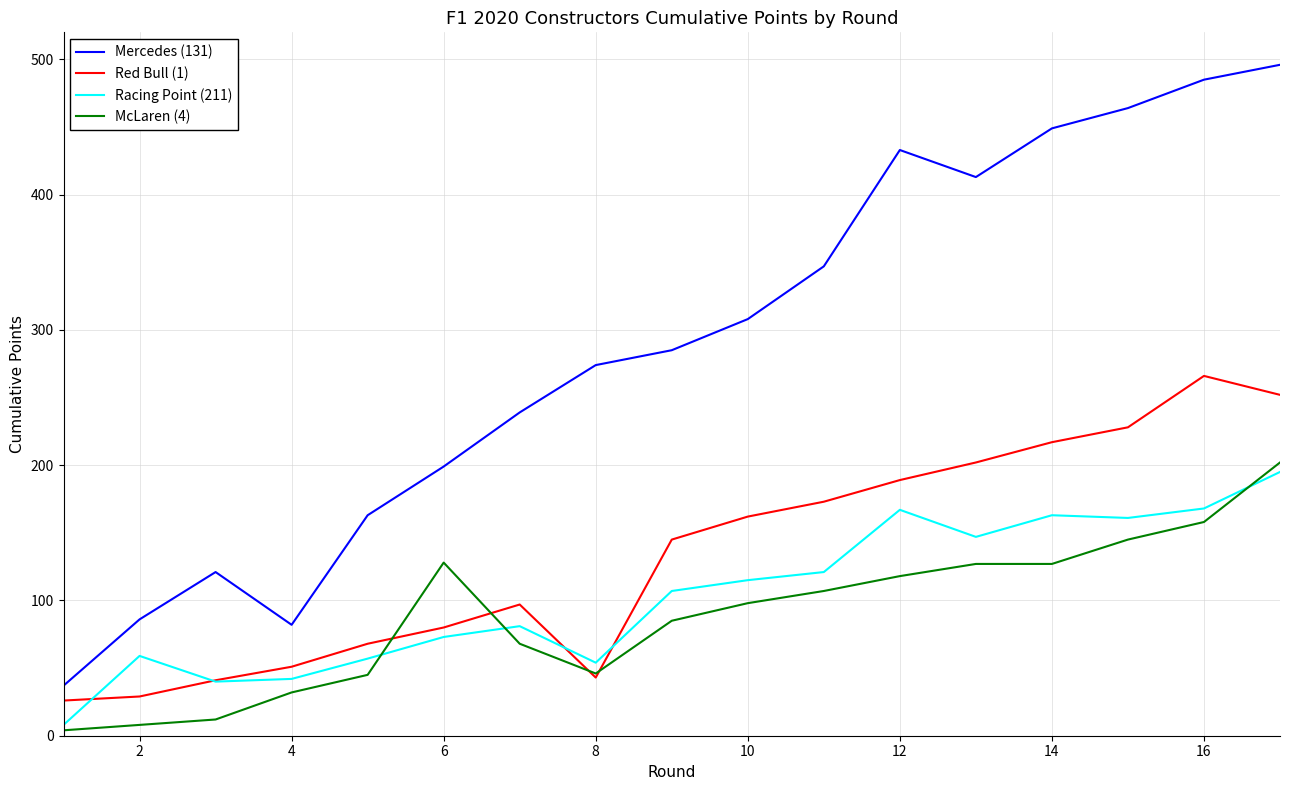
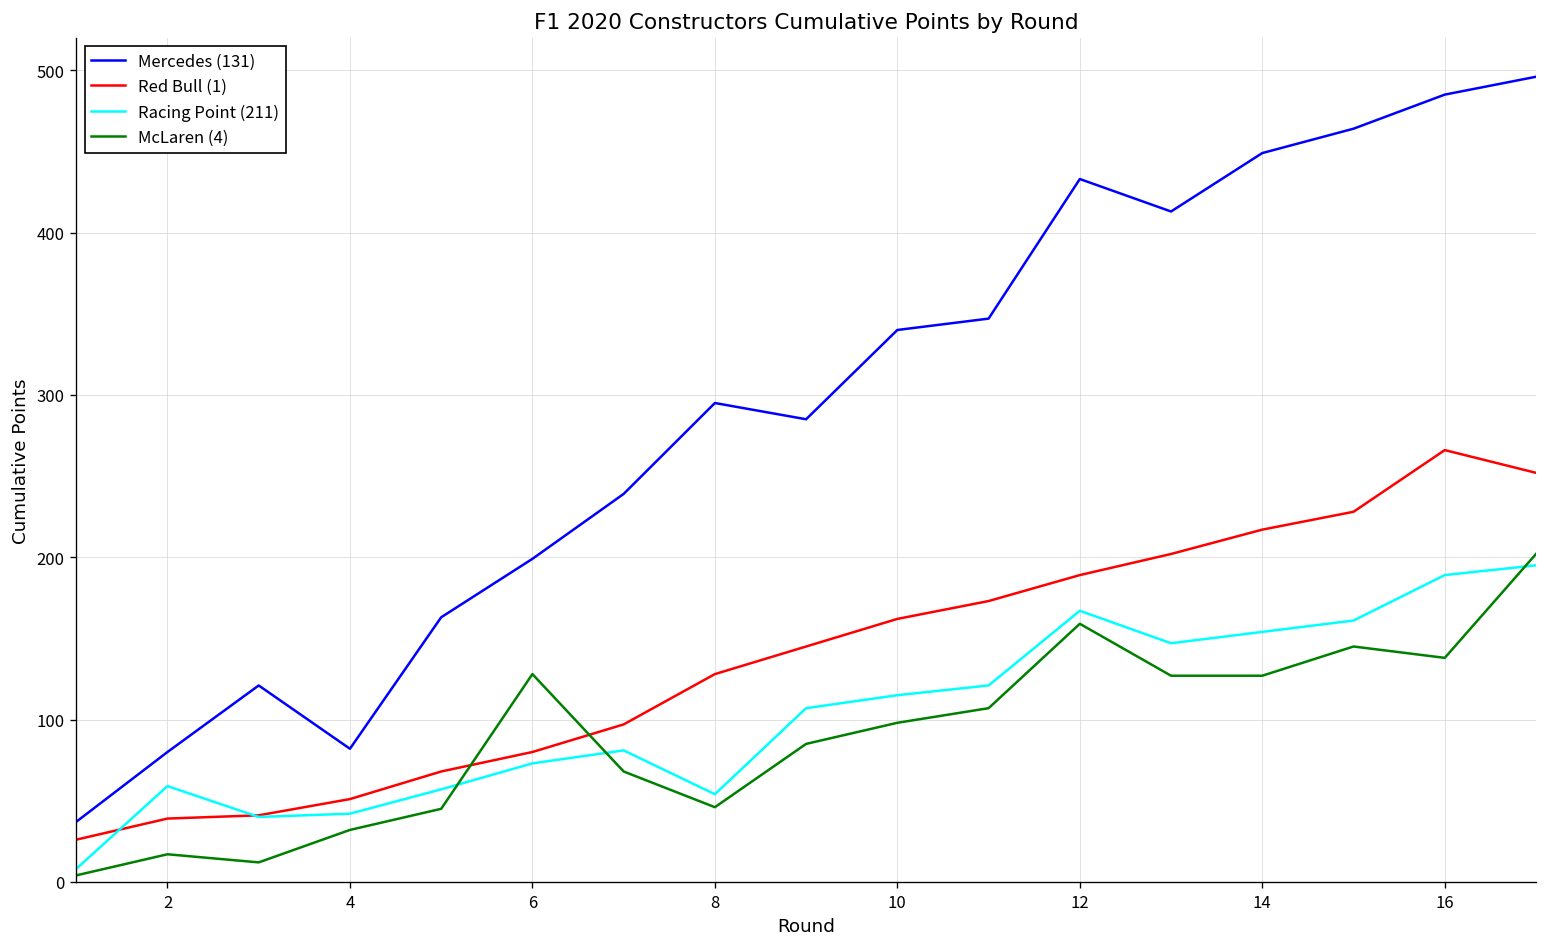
Mercedes (131), 2: 86 -> 80
Red Bull (1), 2: 29 -> 39
McLaren (4), 2: 8 -> 17
Mercedes (131), 8: 274 -> 295
Red Bull (1), 8: 43 -> 128
Mercedes (131), 10: 308 -> 340
McLaren (4), 12: 118 -> 159
Racing Point (211), 14: 163 -> 154
Racing Point (211), 16: 168 -> 189
McLaren (4), 16: 158 -> 138
